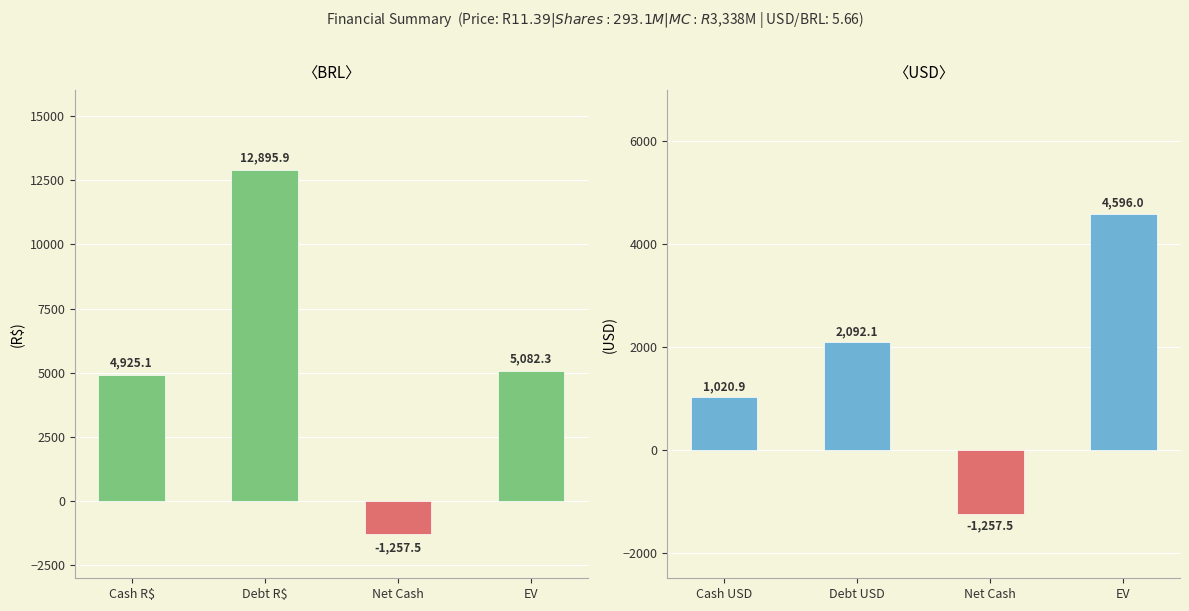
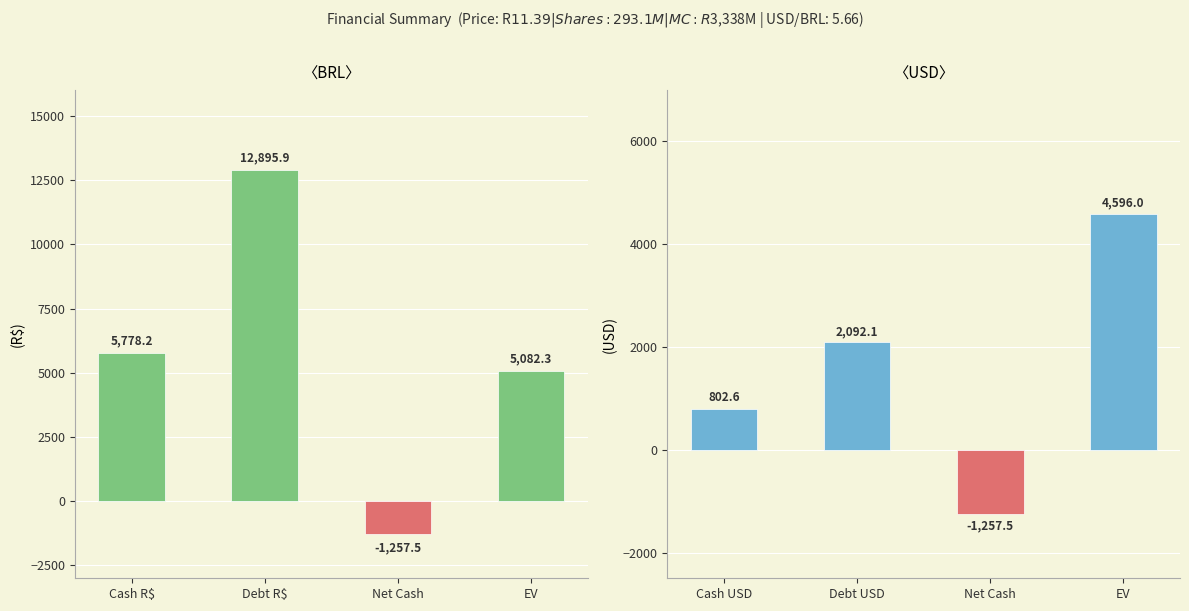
〈BRL〉, Cash R$: 4,925.1 -> 5,778.2
〈USD〉, Cash USD: 1,020.9 -> 802.6
